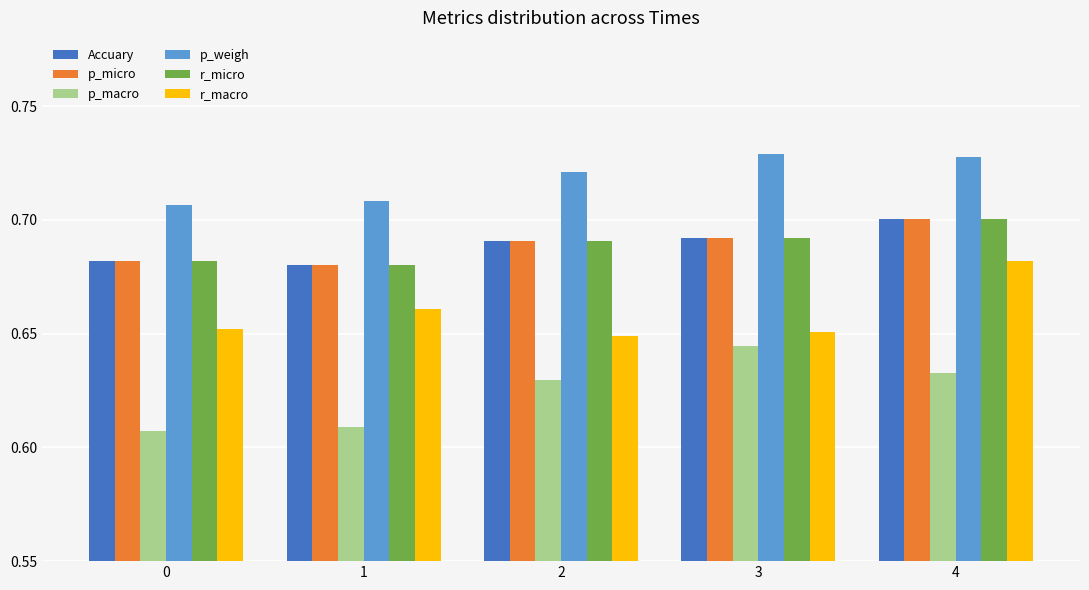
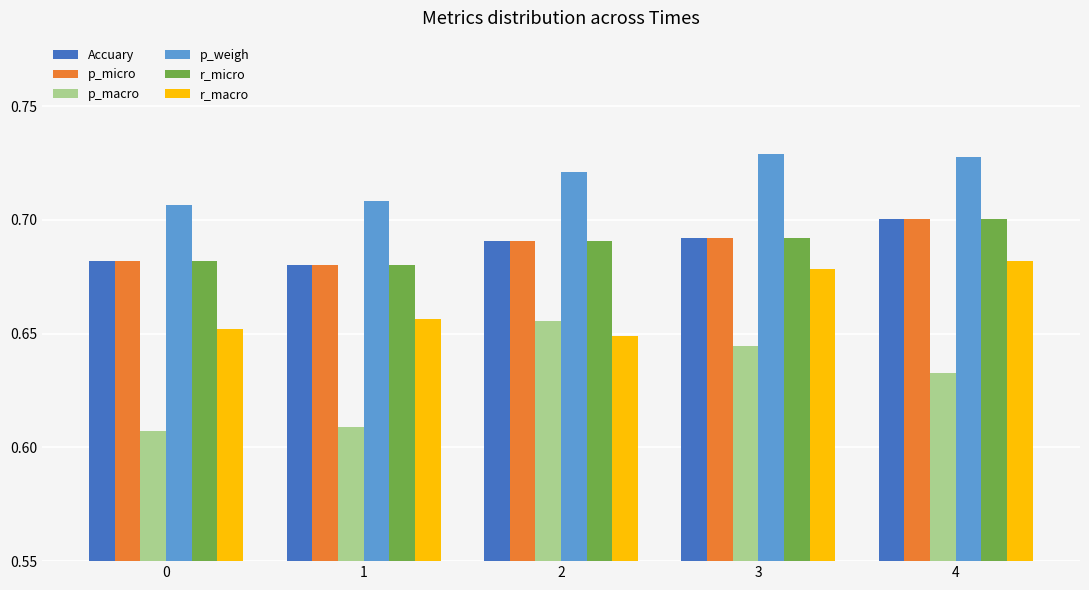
r_macro, 1: 0.661 -> 0.656
p_macro, 2: 0.630 -> 0.655
r_macro, 3: 0.651 -> 0.679
